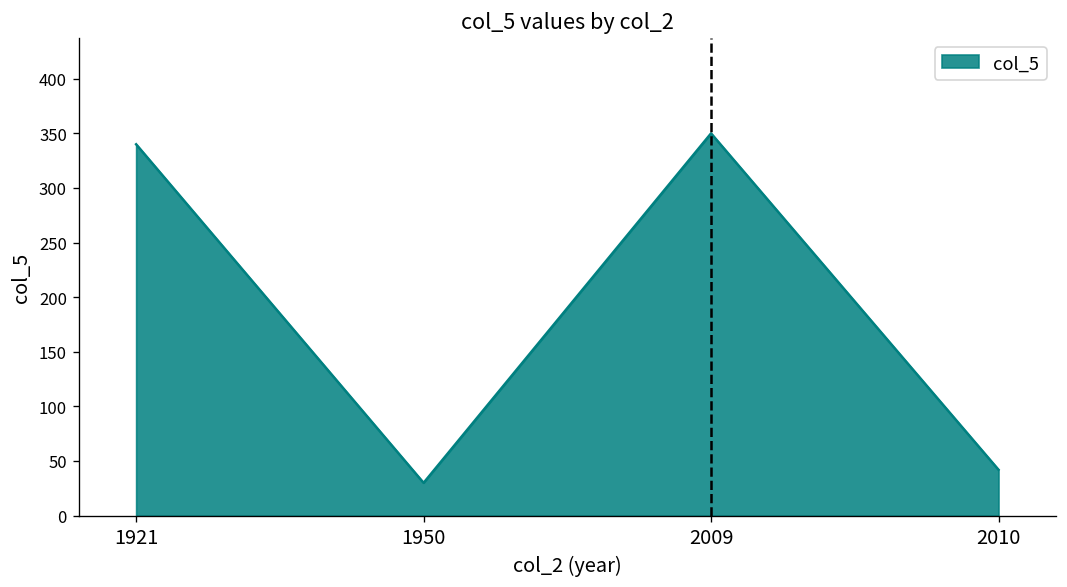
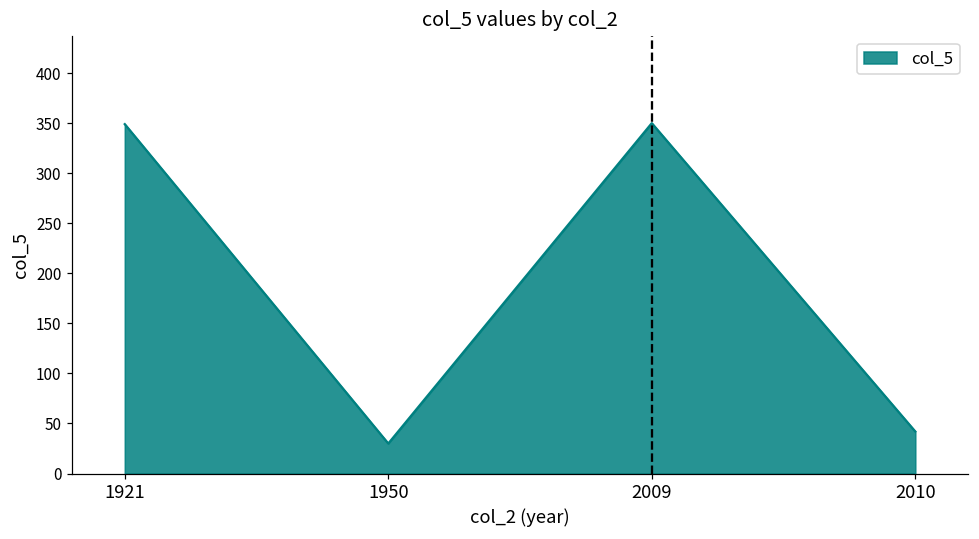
1921: 340 -> 350
